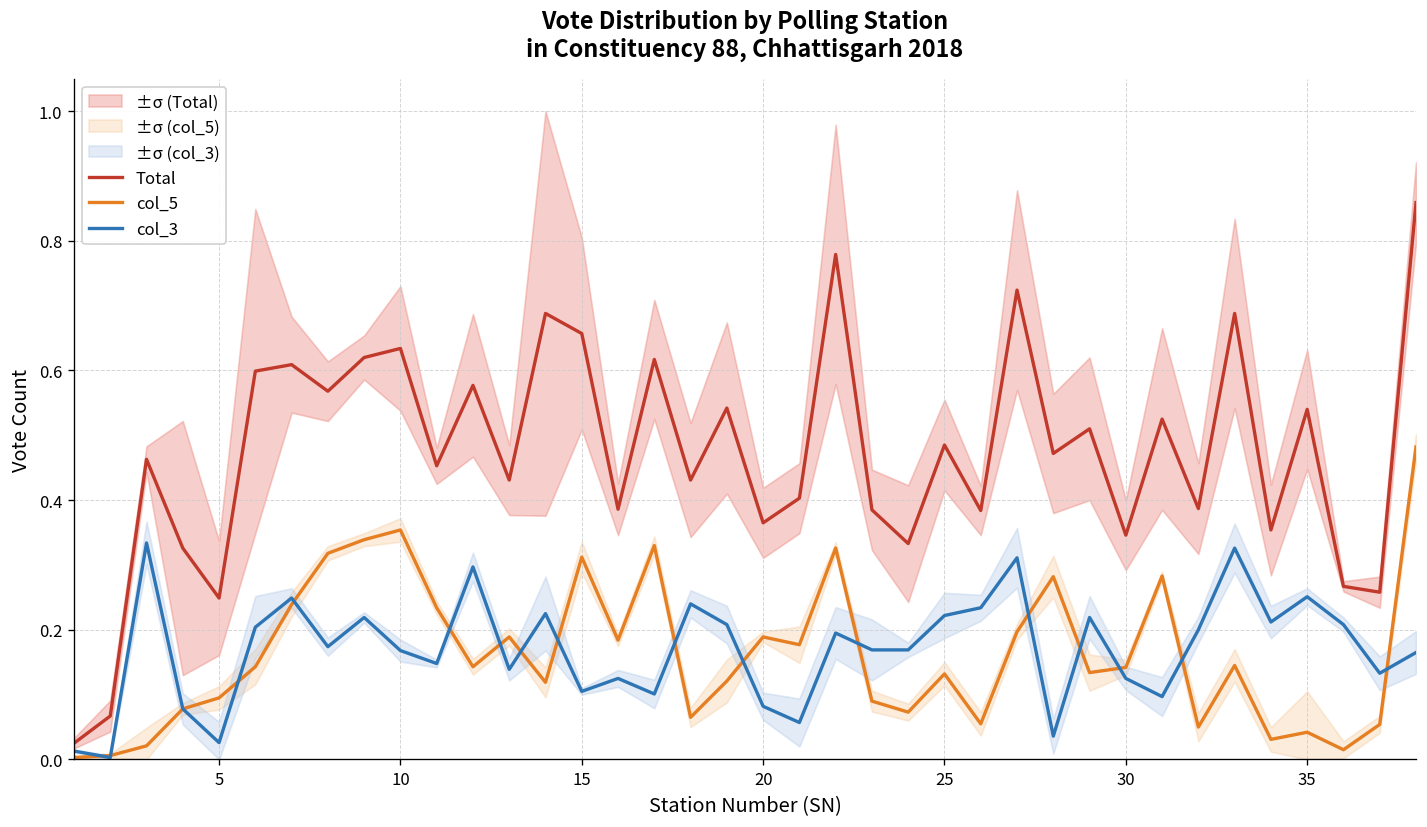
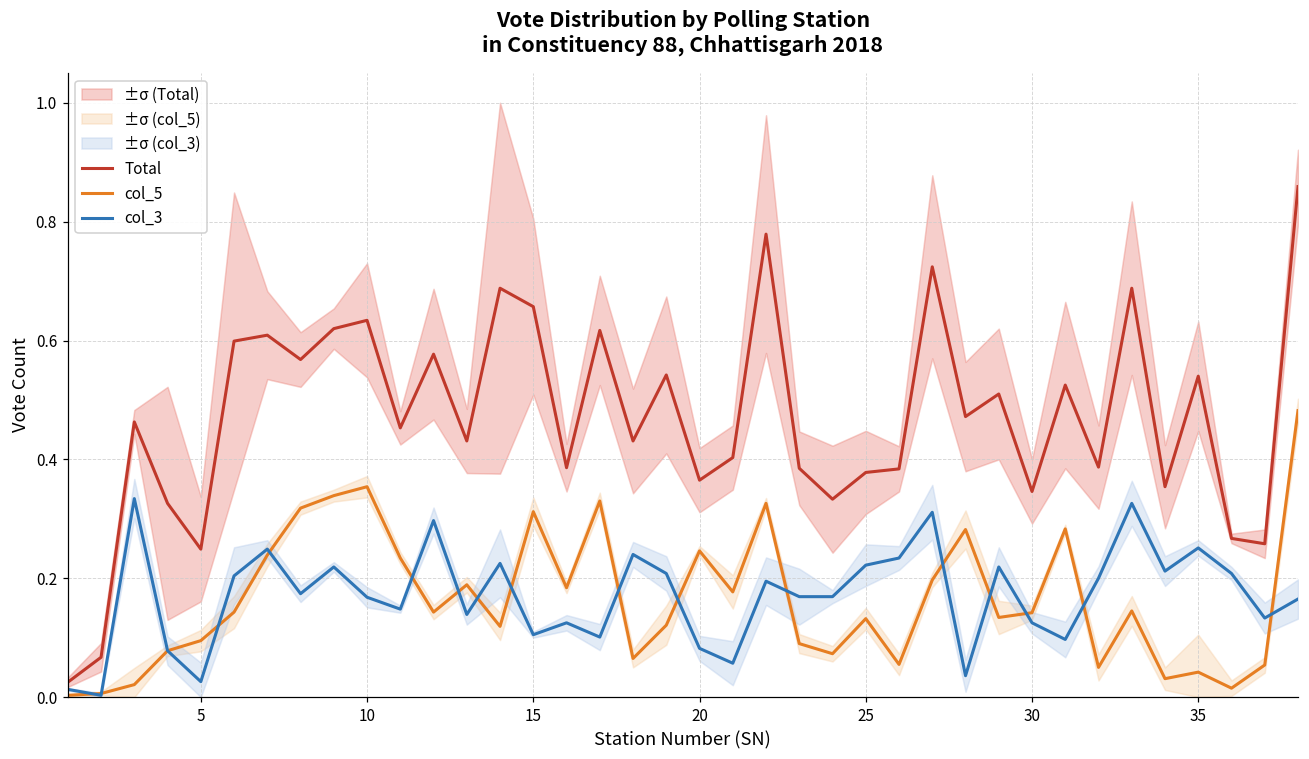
col_5, 20: 0.19 -> 0.25
Total, 25: 0.49 -> 0.38
